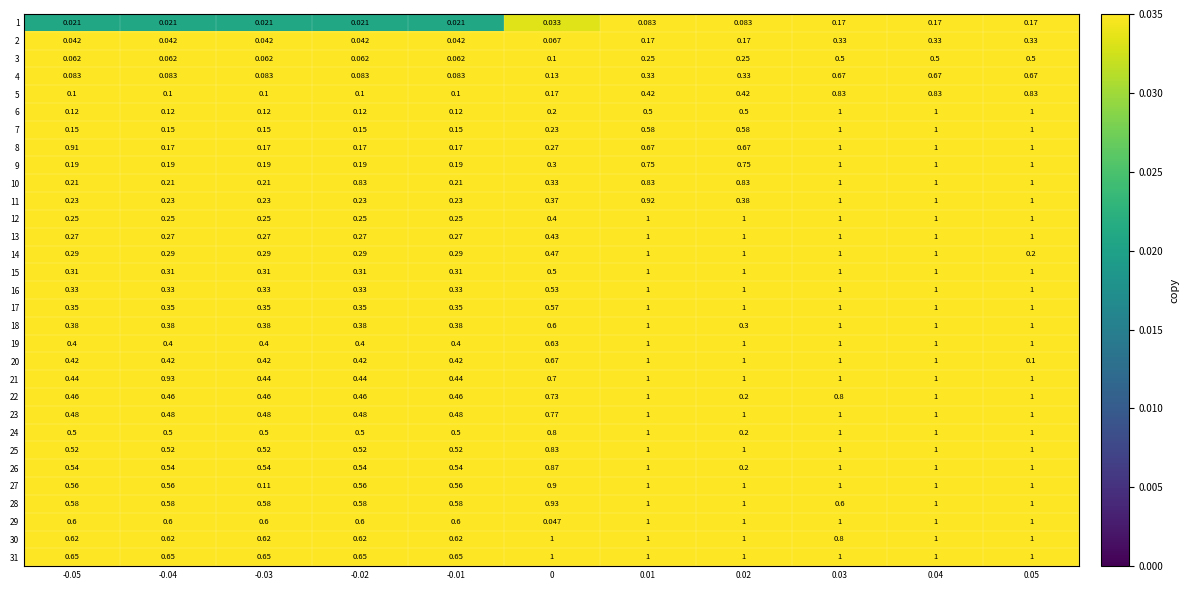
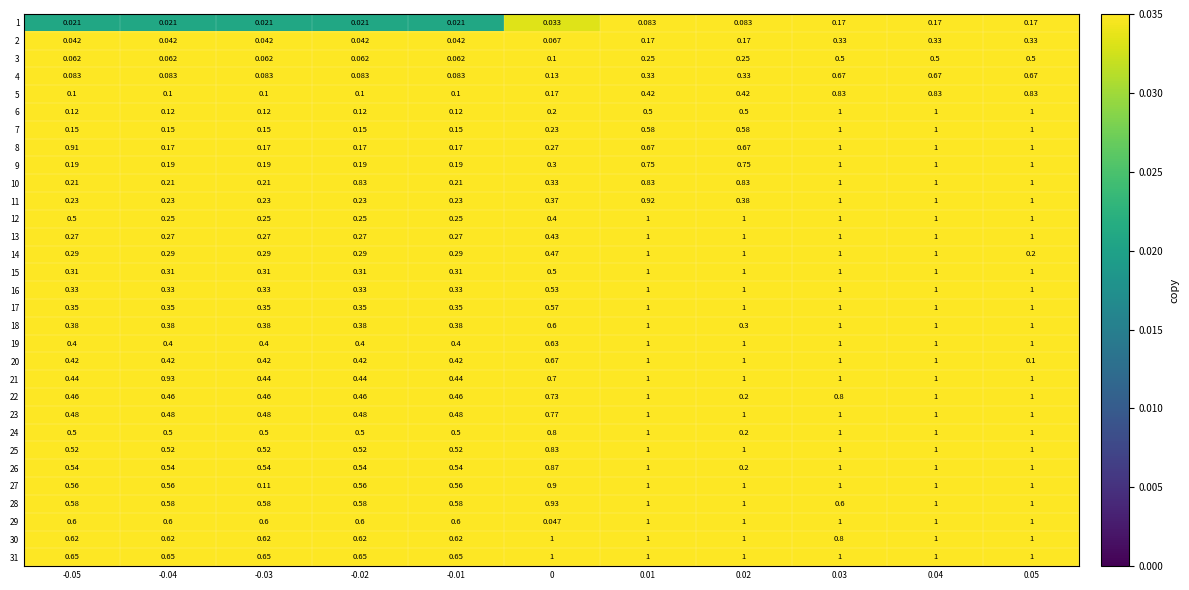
12, -0.05: 0.25 -> 0.5
